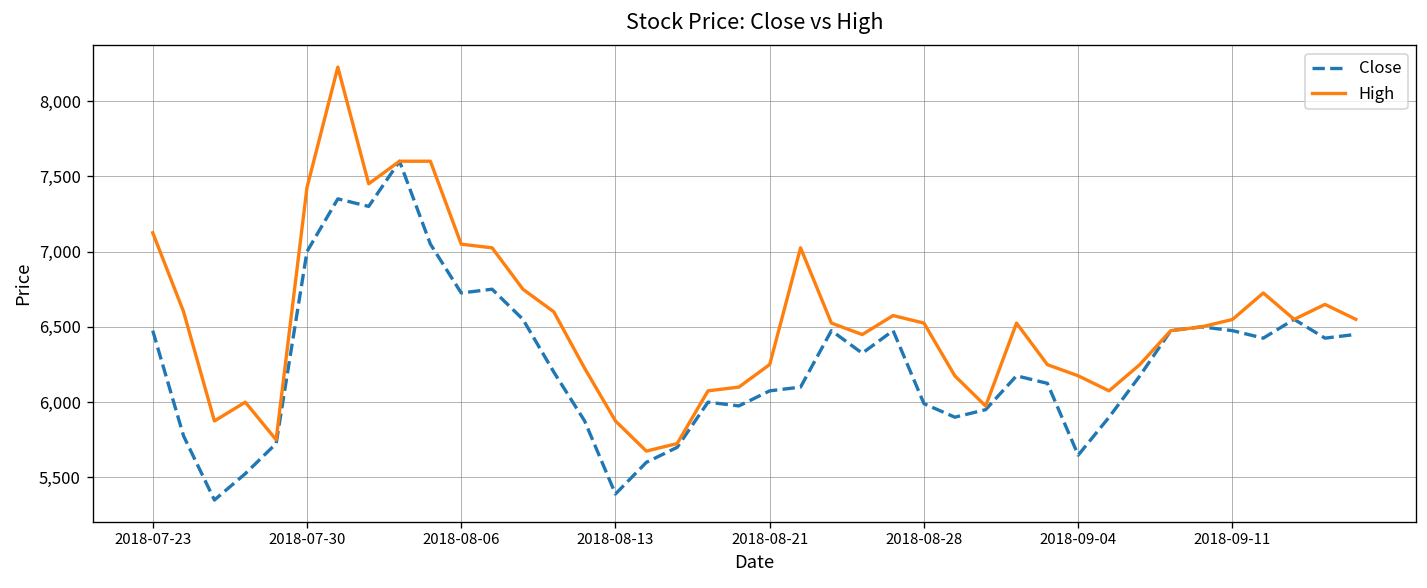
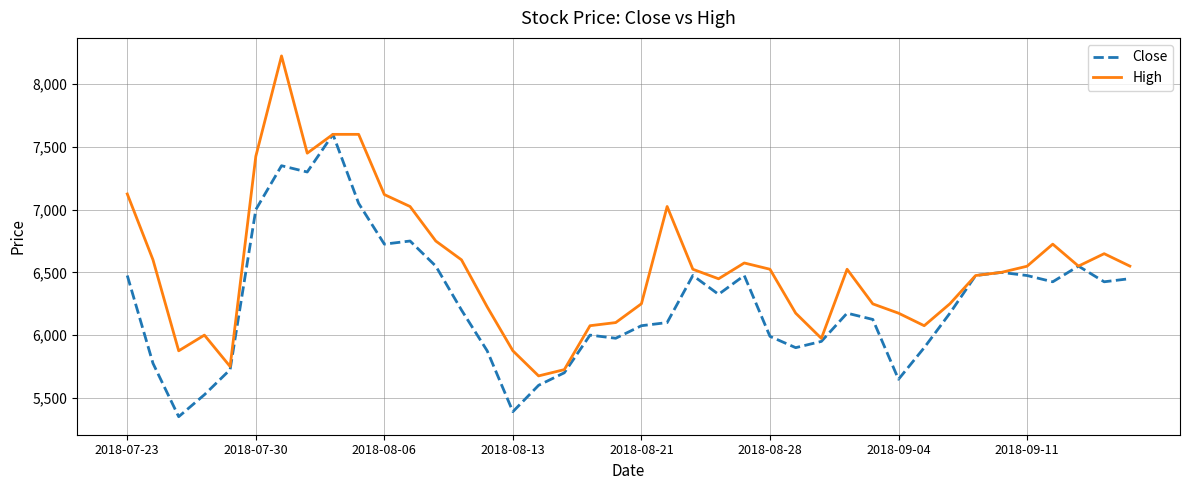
High, 2018-08-06: 7,050 -> 7,120
